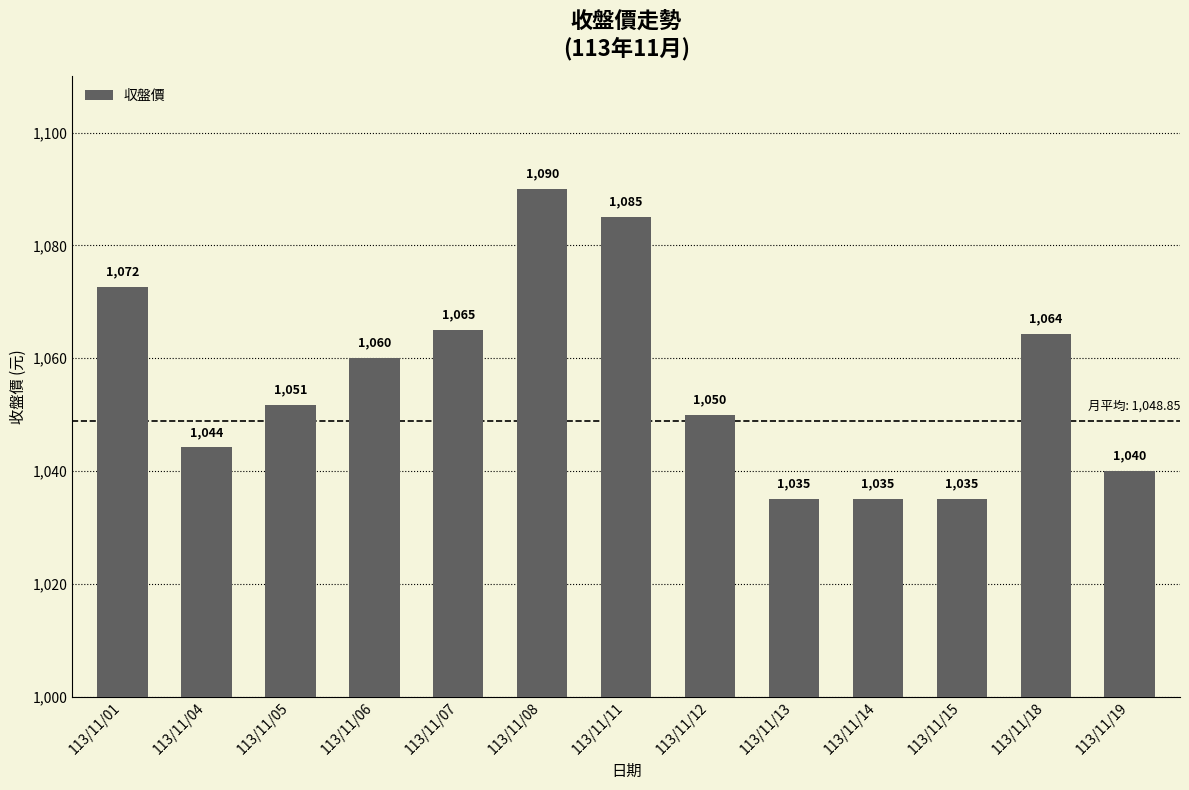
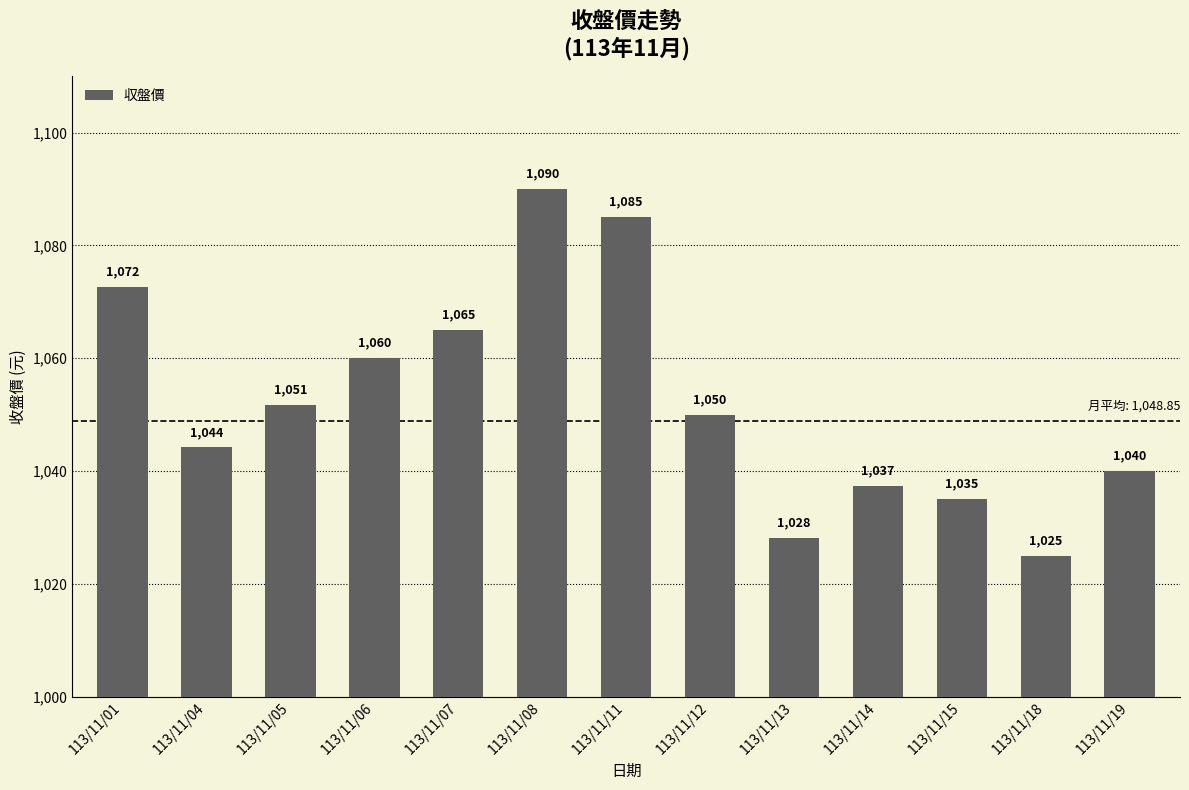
113/11/13: 1,035 -> 1,028
113/11/14: 1,035 -> 1,037
113/11/18: 1,064 -> 1,025
